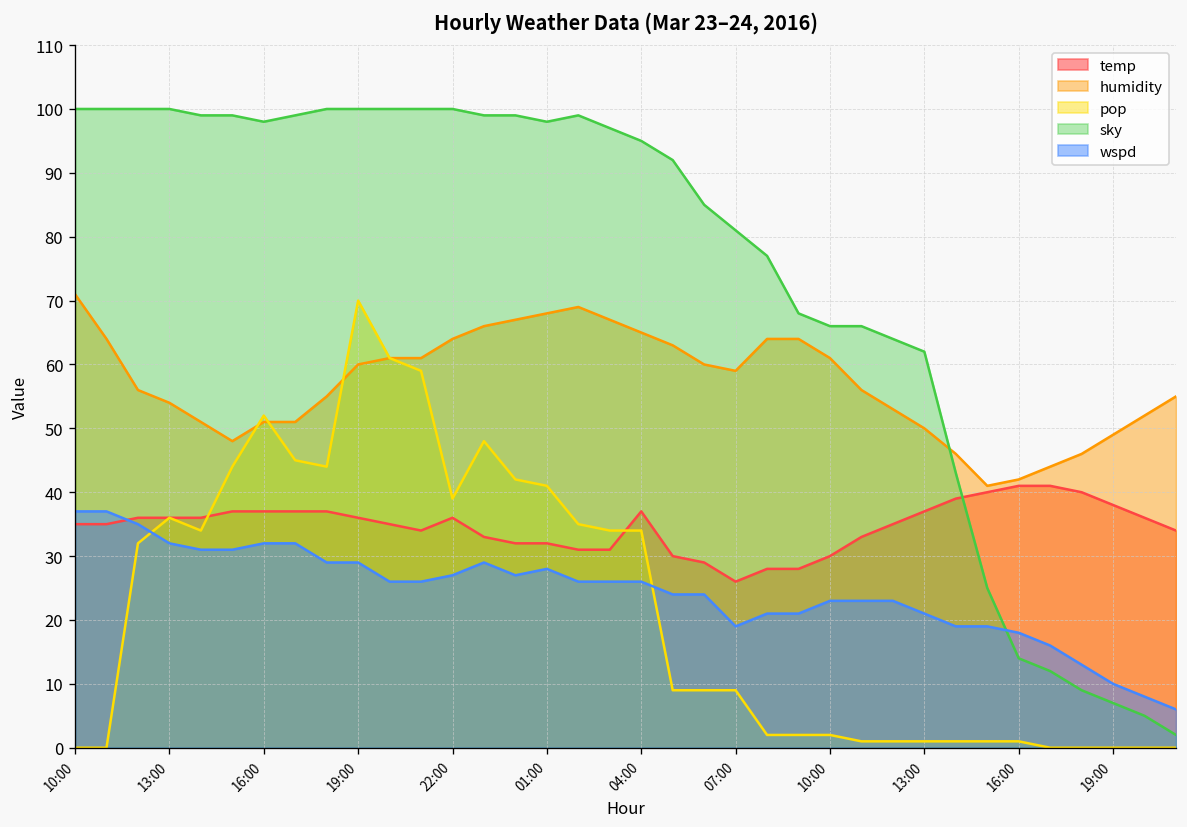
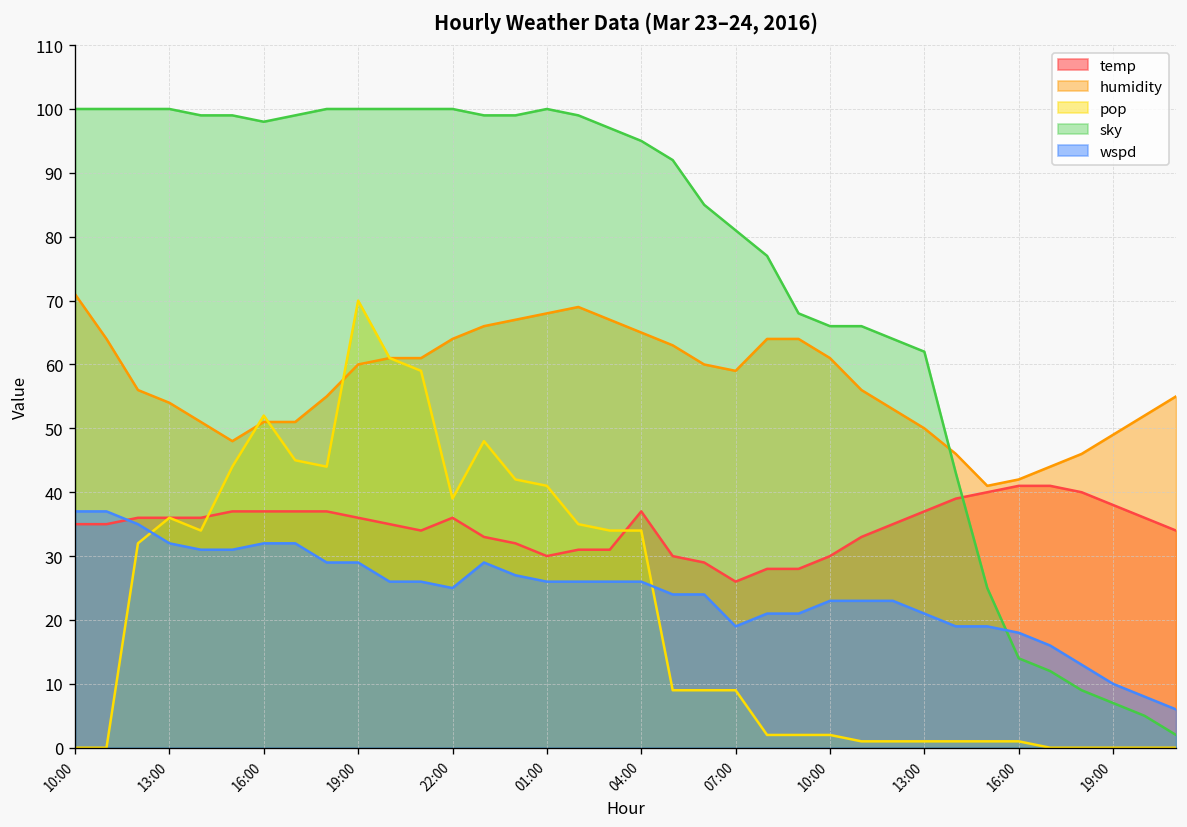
wspd, 22:00: 27 -> 25
temp, 01:00: 32 -> 30
sky, 01:00: 98 -> 100
wspd, 01:00: 28 -> 26
